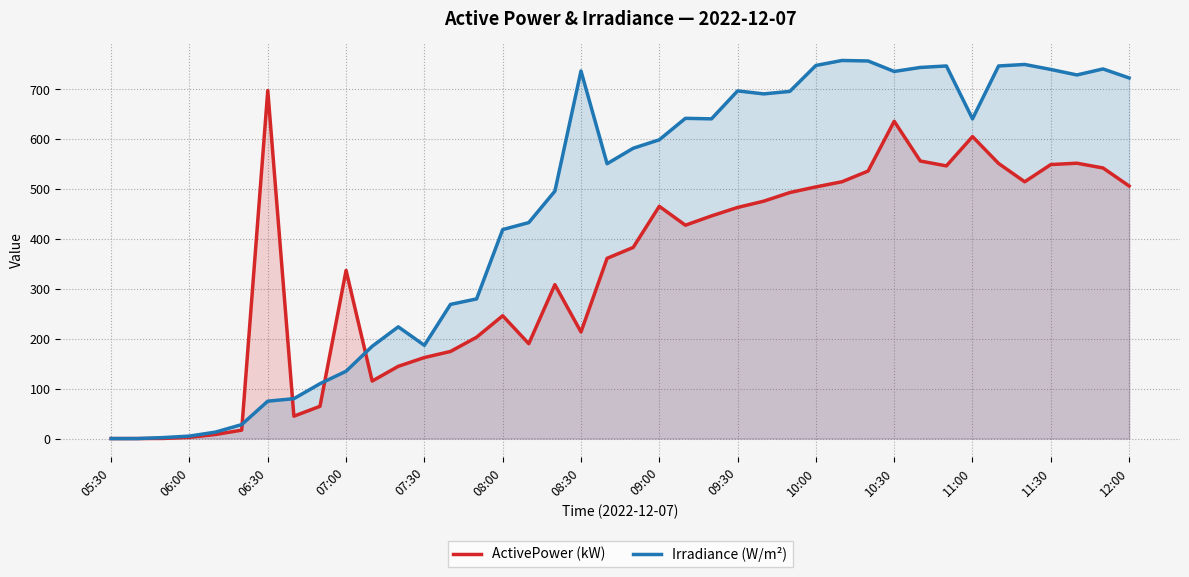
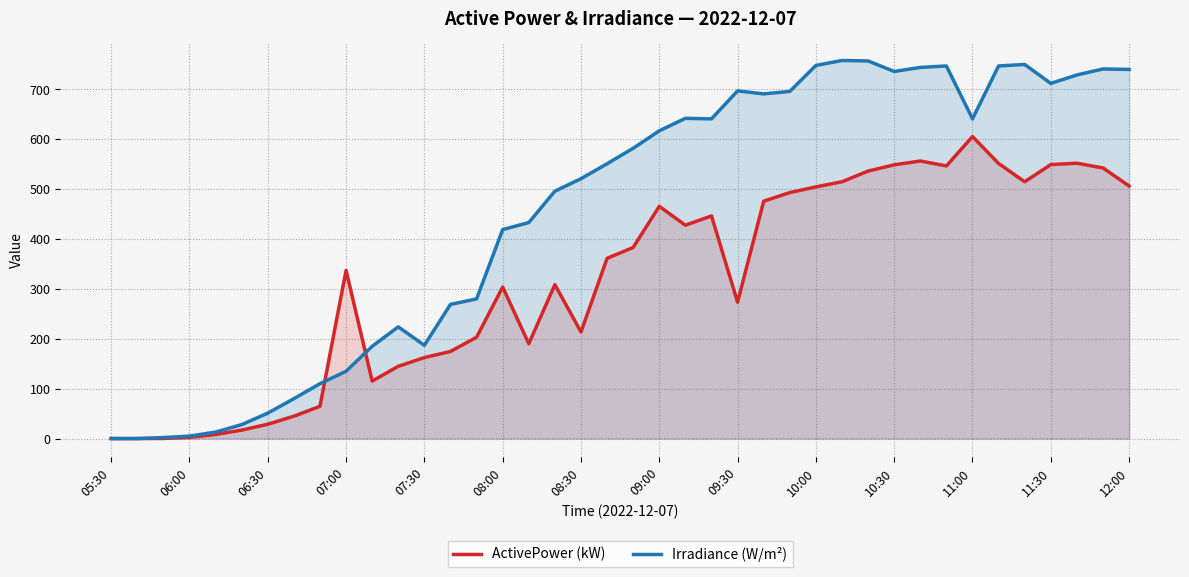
ActivePower (kW), 06:30: 700 -> 30
Irradiance (W/m²), 06:30: 80 -> 50
ActivePower (kW), 08:00: 250 -> 300
Irradiance (W/m²), 08:30: 740 -> 520
Irradiance (W/m²), 09:00: 600 -> 620
ActivePower (kW), 09:30: 460 -> 270
ActivePower (kW), 10:30: 640 -> 550
Irradiance (W/m²), 11:30: 740 -> 710
Irradiance (W/m²), 12:00: 720 -> 740
